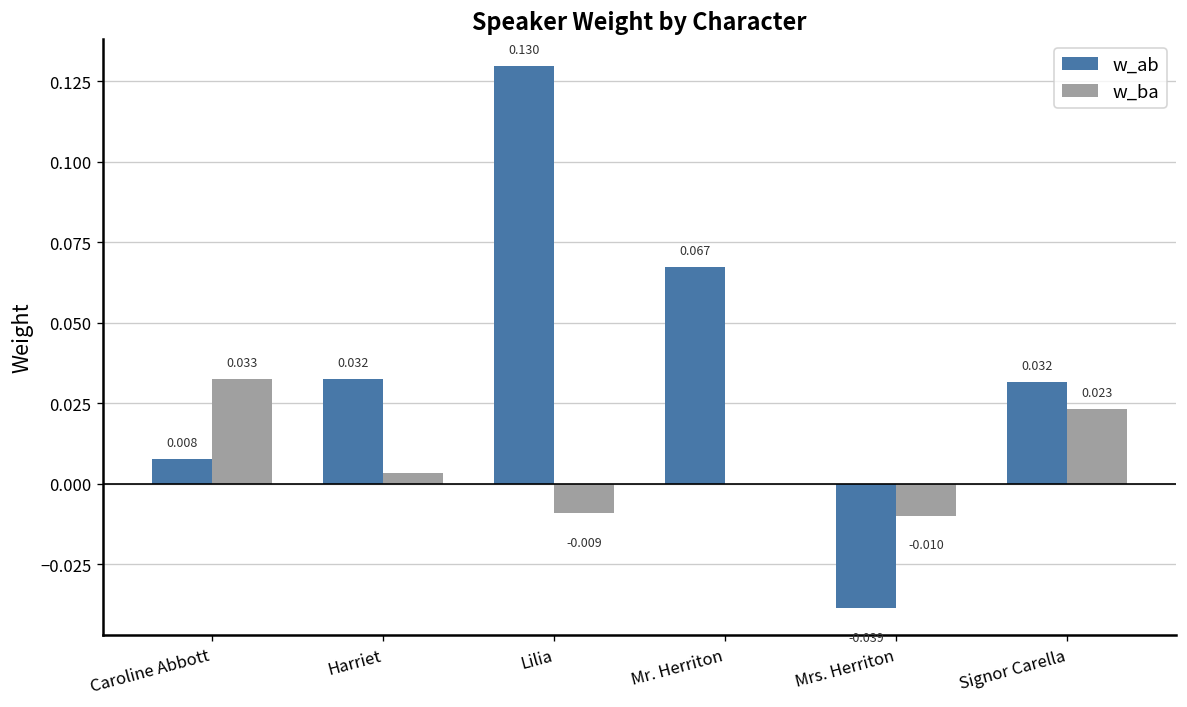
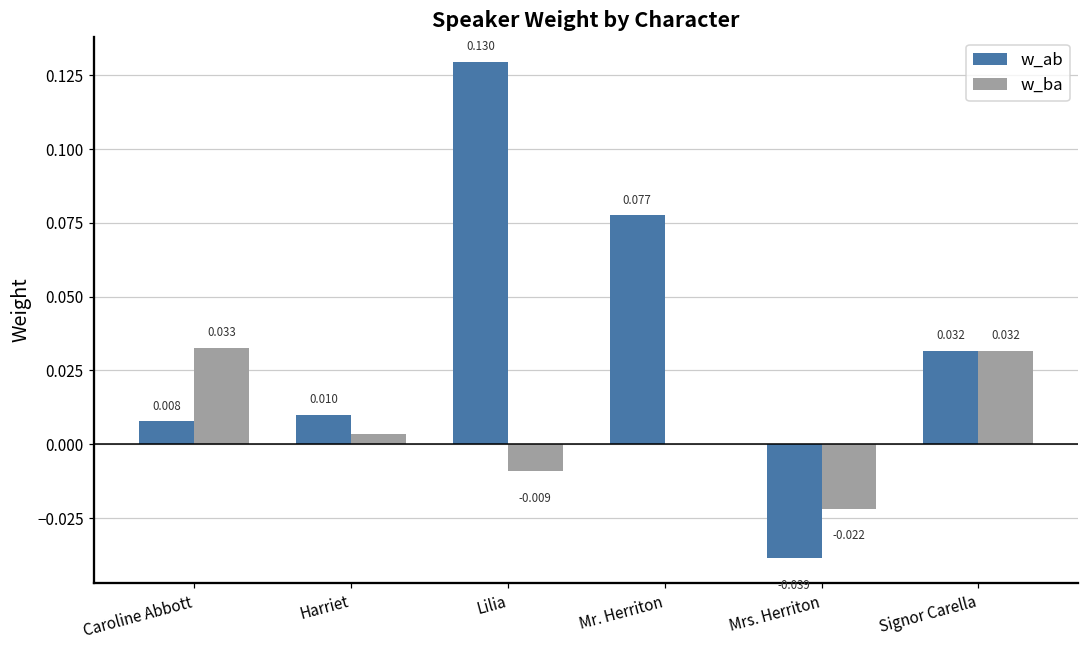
w_ab, Harriet: 0.032 -> 0.010
w_ab, Mr. Herriton: 0.067 -> 0.077
w_ba, Mrs. Herriton: -0.010 -> -0.022
w_ba, Signor Carella: 0.023 -> 0.032
